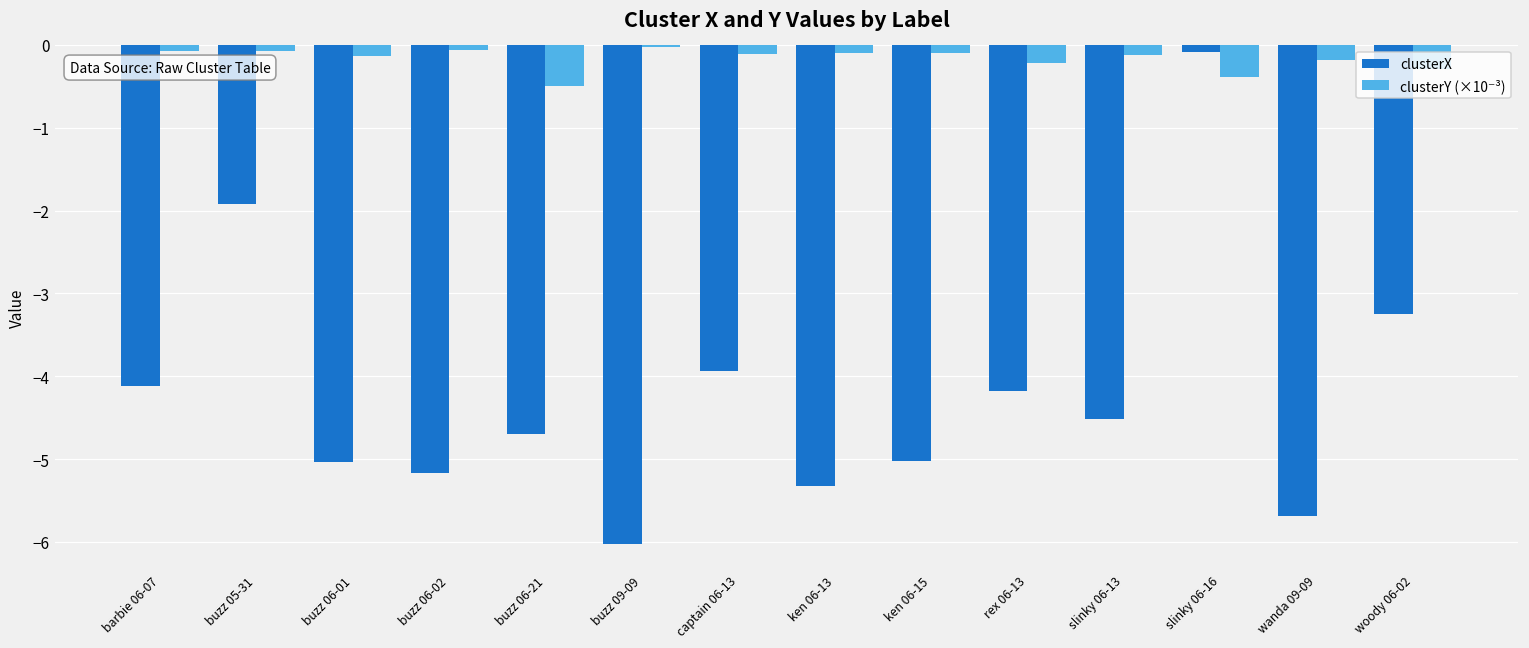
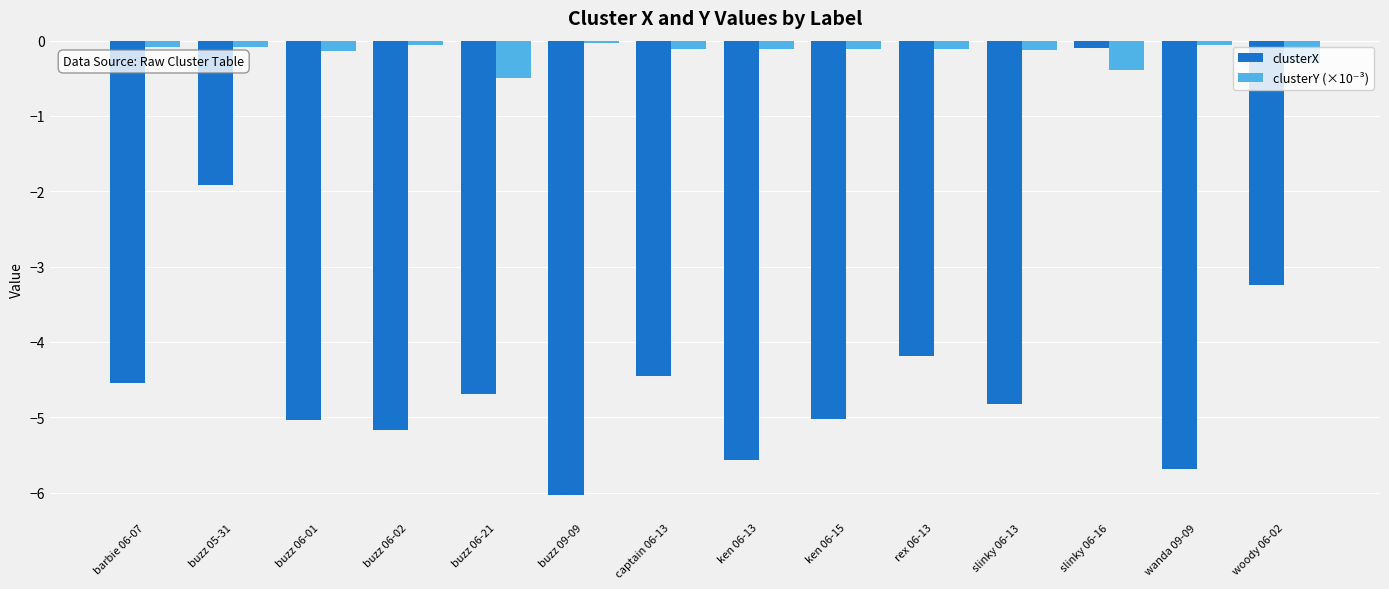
clusterX, barbie 06-07: -4.1 -> -4.5
clusterX, captain 06-13: -3.9 -> -4.5
clusterX, ken 06-13: -5.3 -> -5.6
clusterY (×10⁻³), rex 06-13: -0.2 -> -0.1
clusterX, slinky 06-13: -4.5 -> -4.8
clusterY (×10⁻³), wanda 09-09: -0.2 -> -0.1
